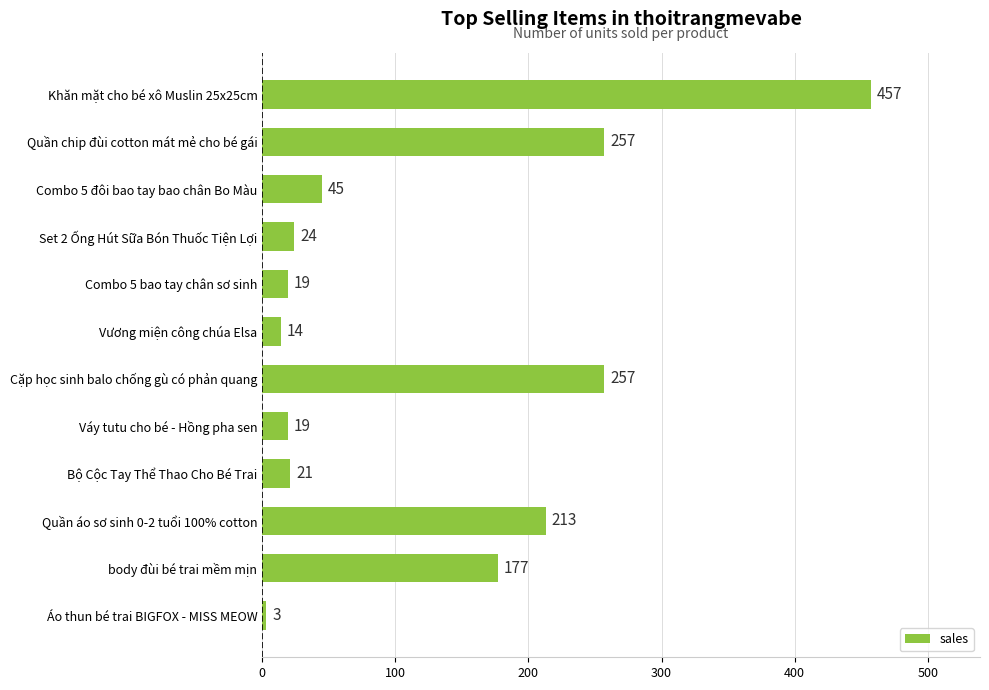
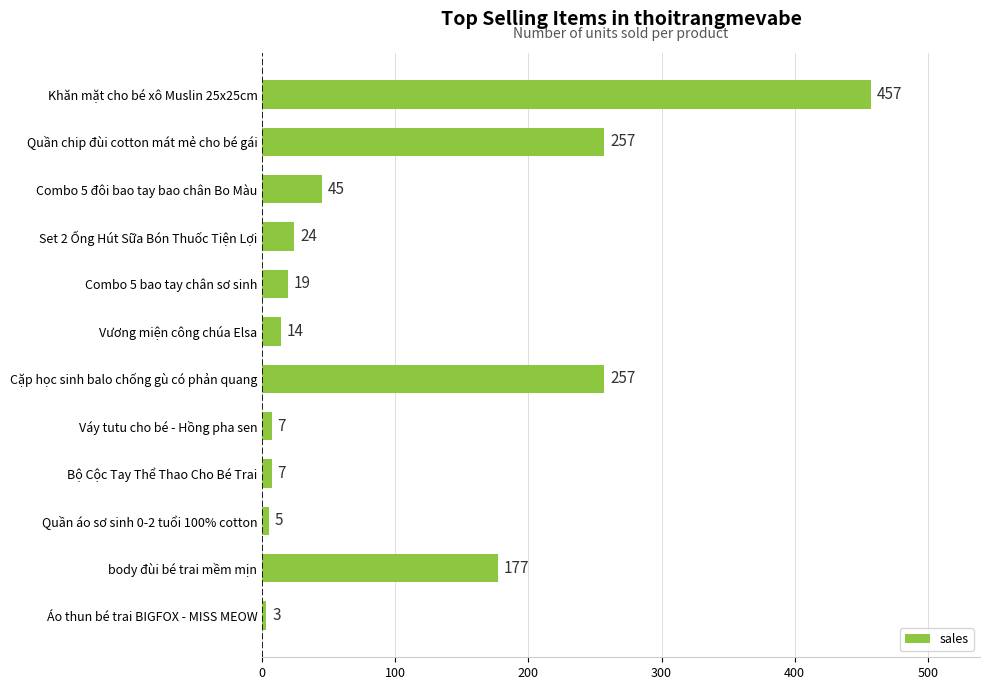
Váy tutu cho bé - Hồng pha sen: 19 -> 7
Bộ Cộc Tay Thể Thao Cho Bé Trai: 21 -> 7
Quần áo sơ sinh 0-2 tuổi 100% cotton: 213 -> 5
